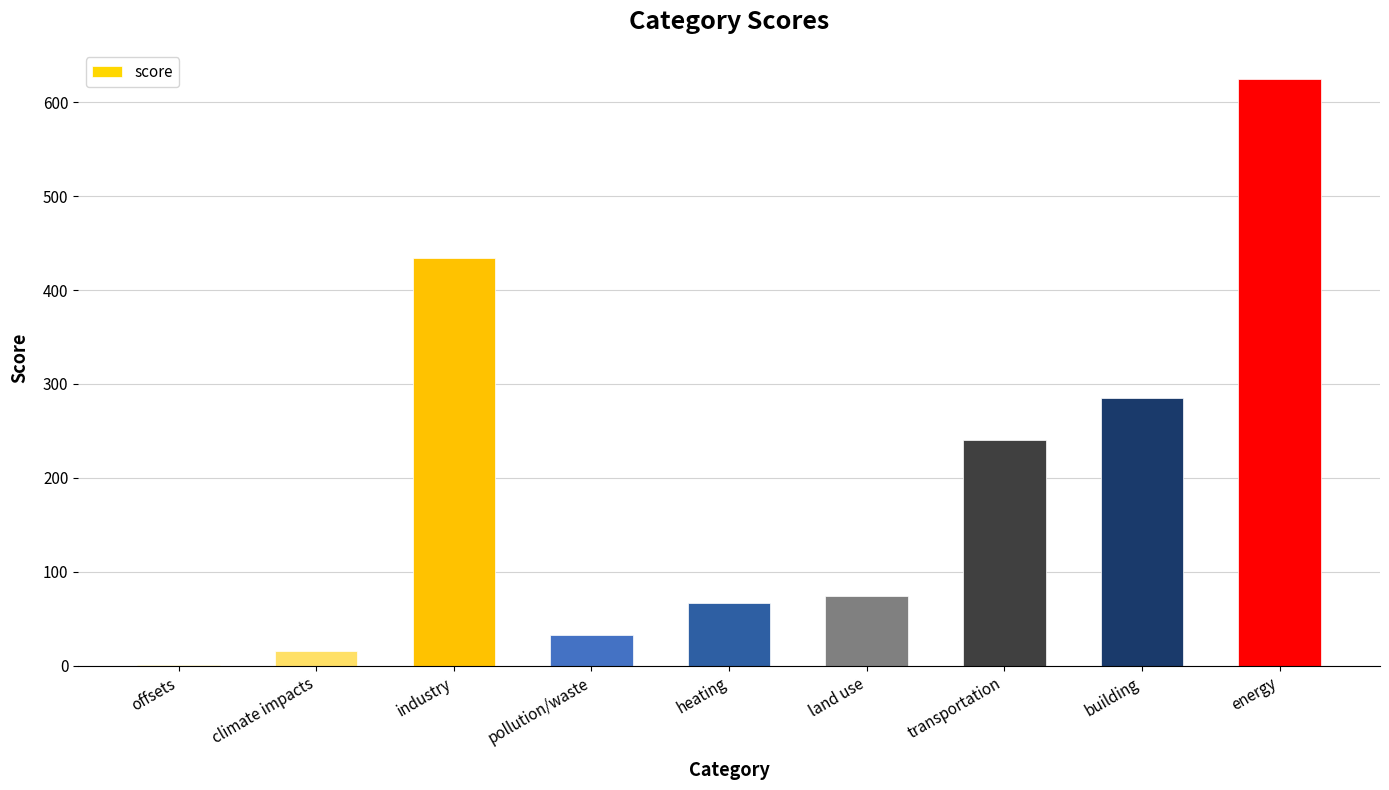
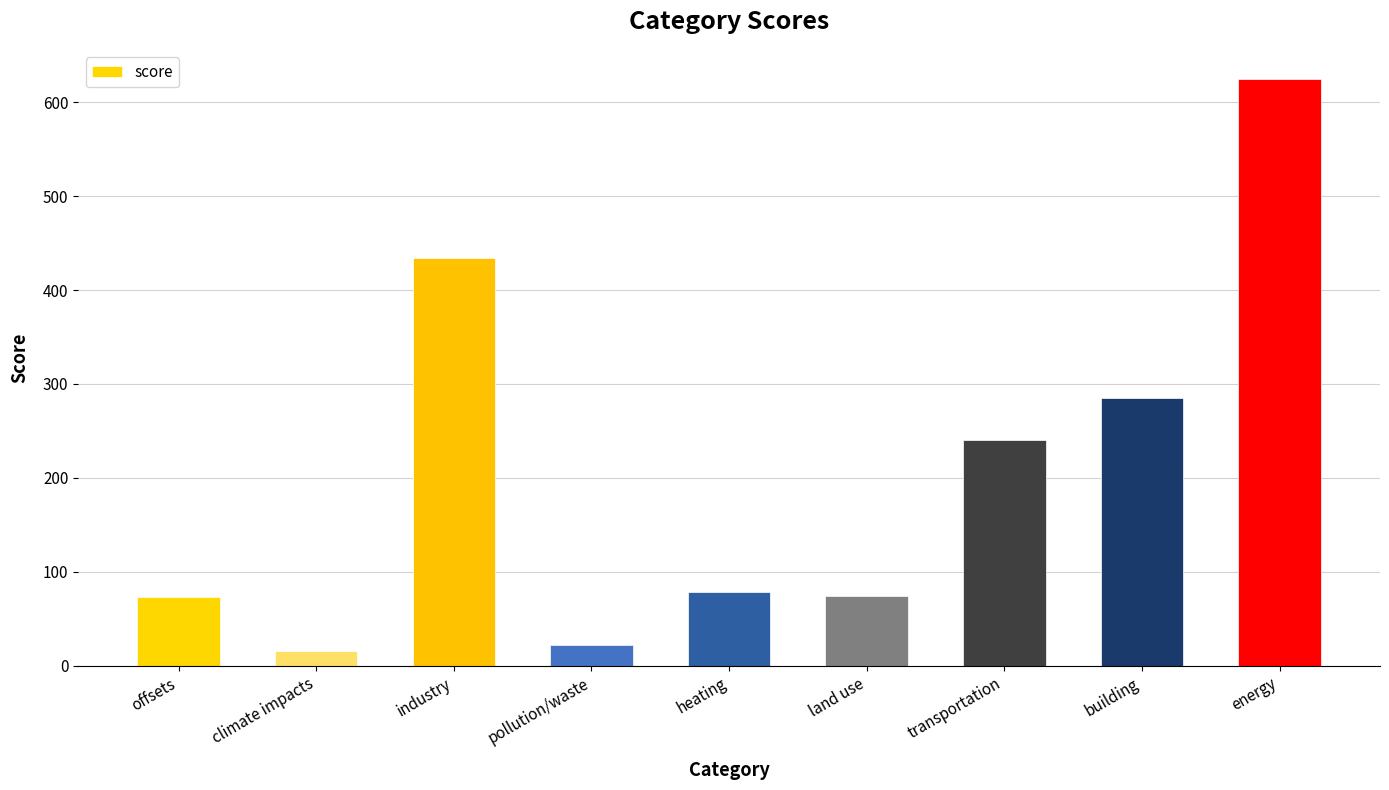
offsets: 0 -> 70
pollution/waste: 30 -> 20
heating: 70 -> 80
